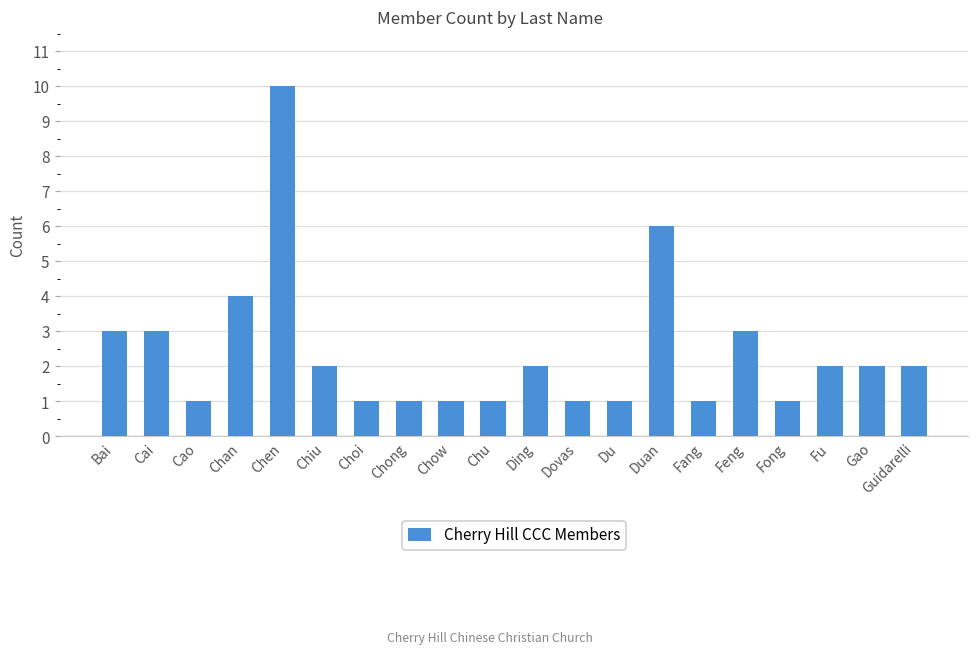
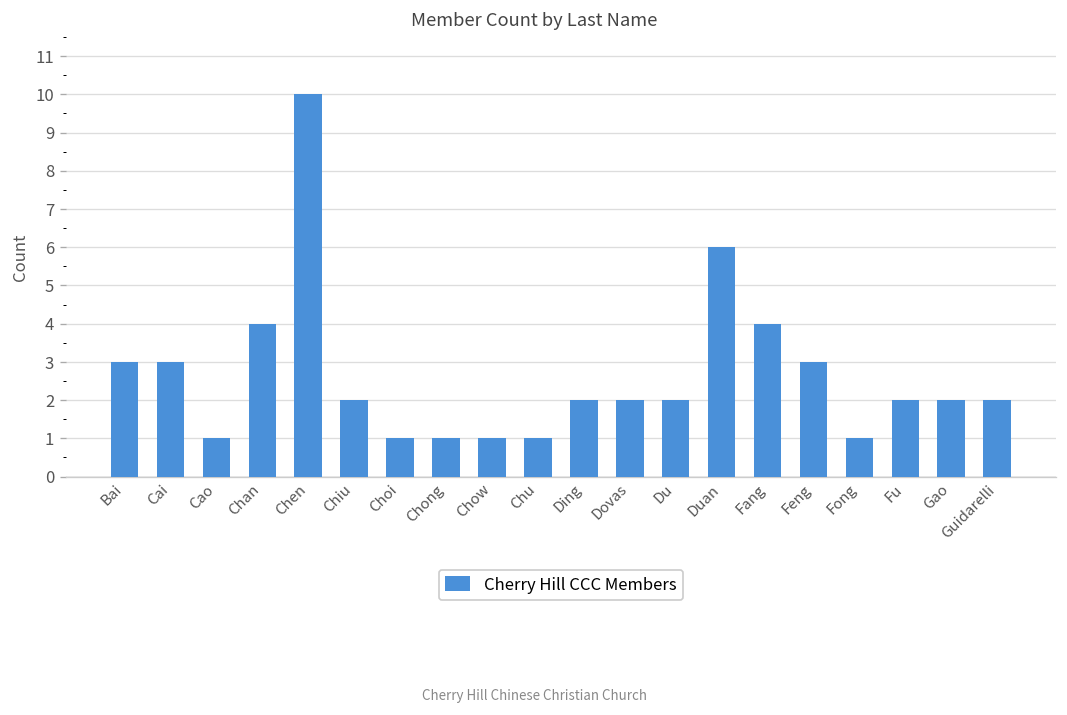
Dovas: 1 -> 2
Du: 1 -> 2
Fang: 1 -> 4
